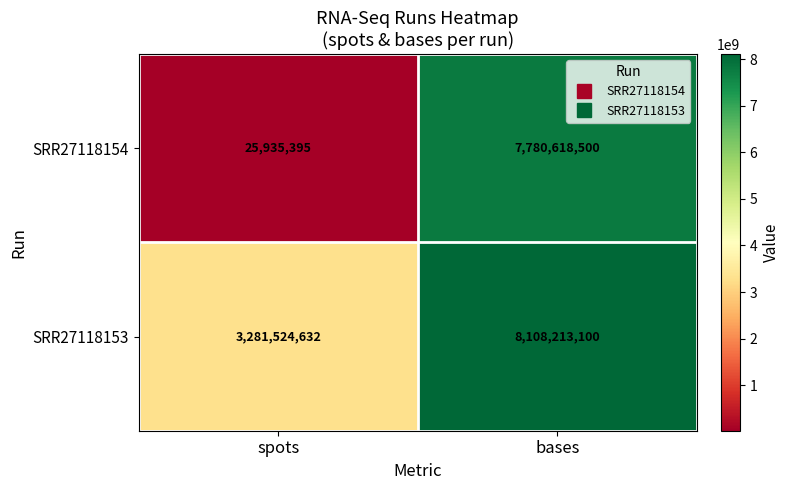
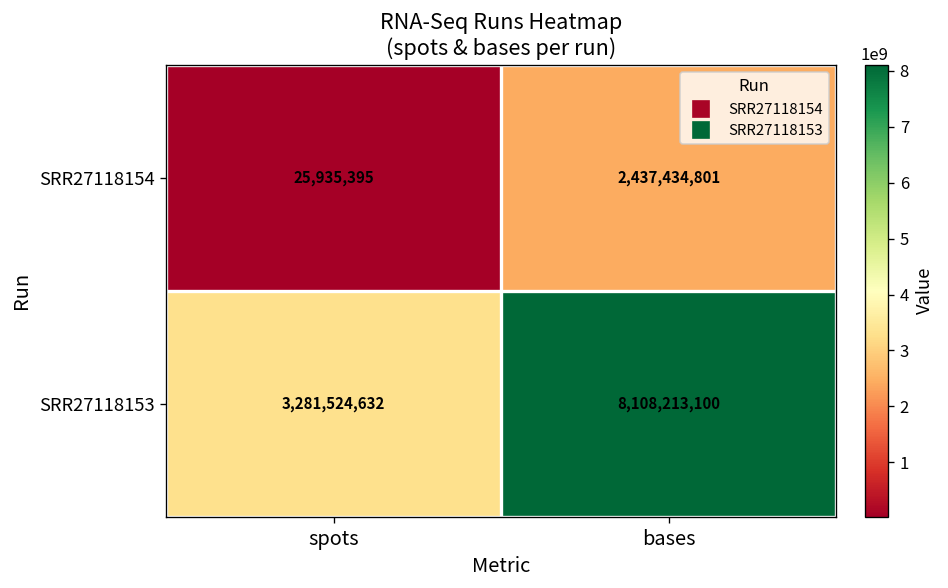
SRR27118154, bases: 7,780,618,500 -> 2,437,434,801
